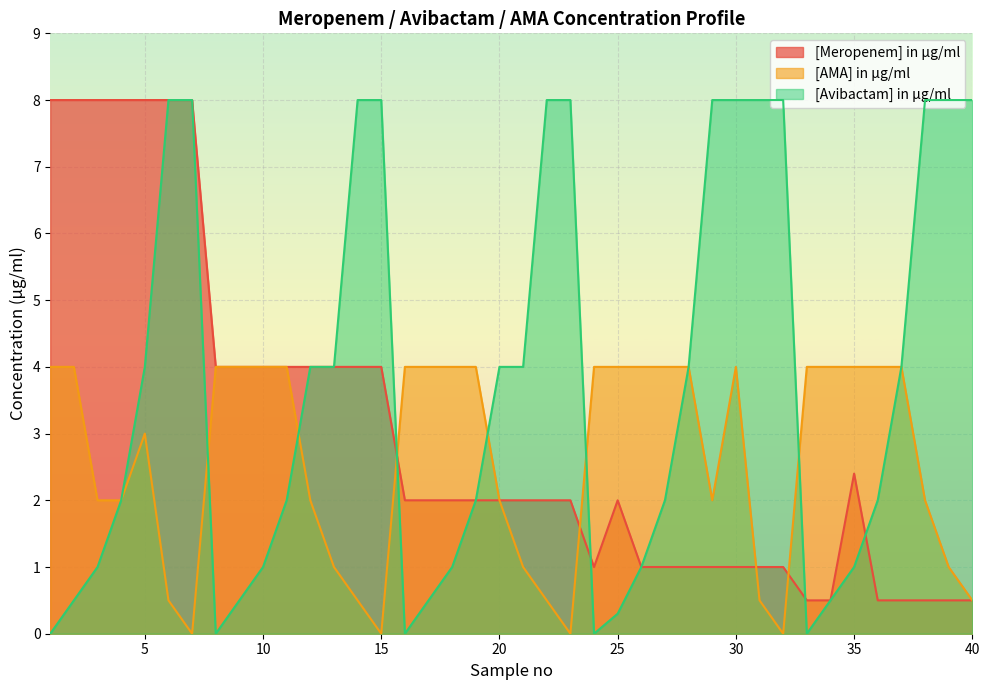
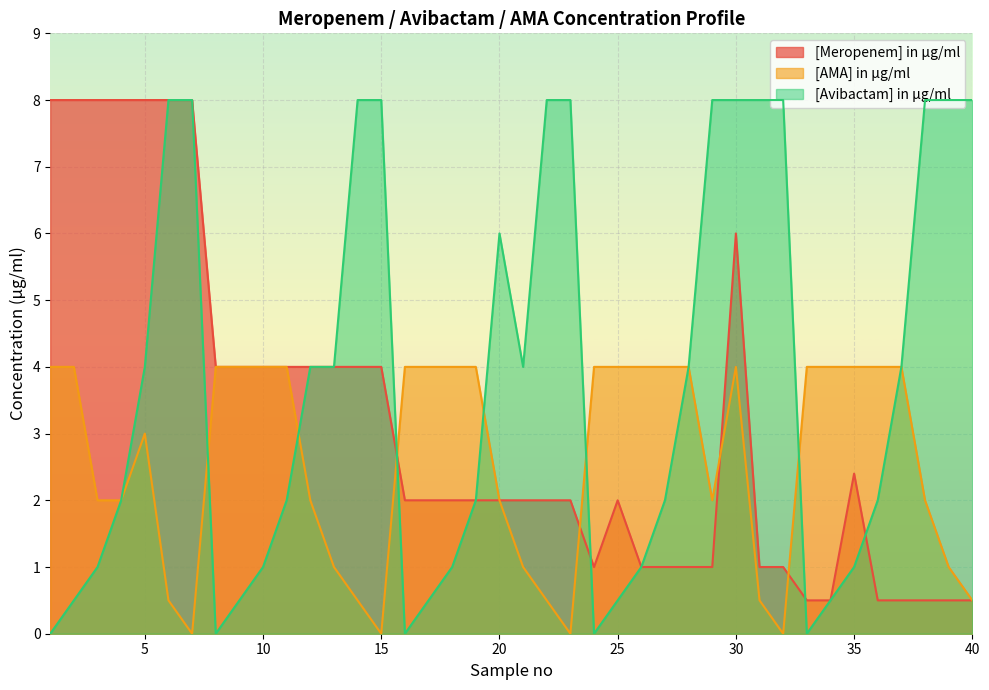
[Avibactam] in µg/ml, 20: 4 -> 6
[Avibactam] in µg/ml, 25: 0.3 -> 0.5
[Meropenem] in µg/ml, 30: 1 -> 6
